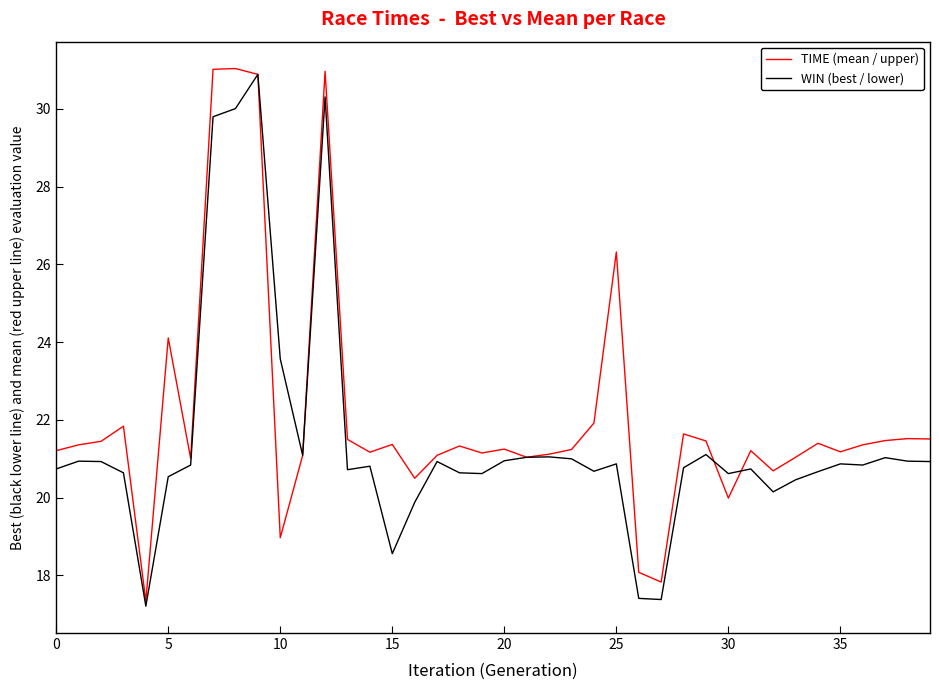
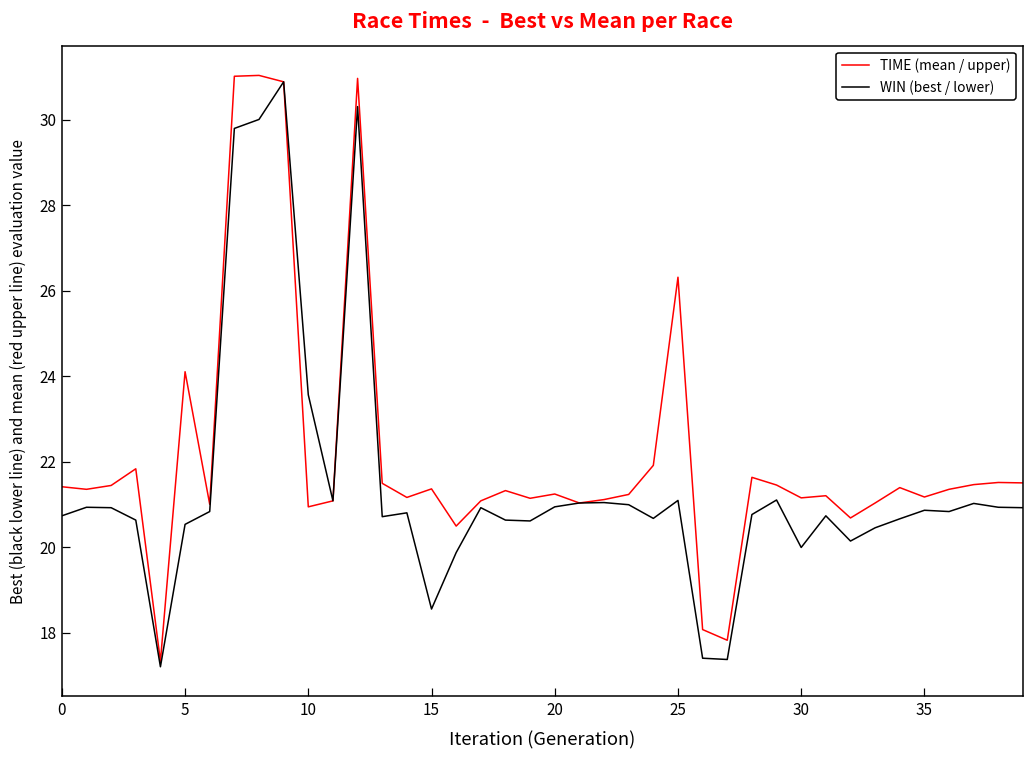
TIME (mean / upper), 0: 21.2 -> 21.4
TIME (mean / upper), 10: 19.0 -> 21.0
WIN (best / lower), 25: 20.9 -> 21.1
TIME (mean / upper), 30: 20.0 -> 21.2
WIN (best / lower), 30: 20.6 -> 20.0
